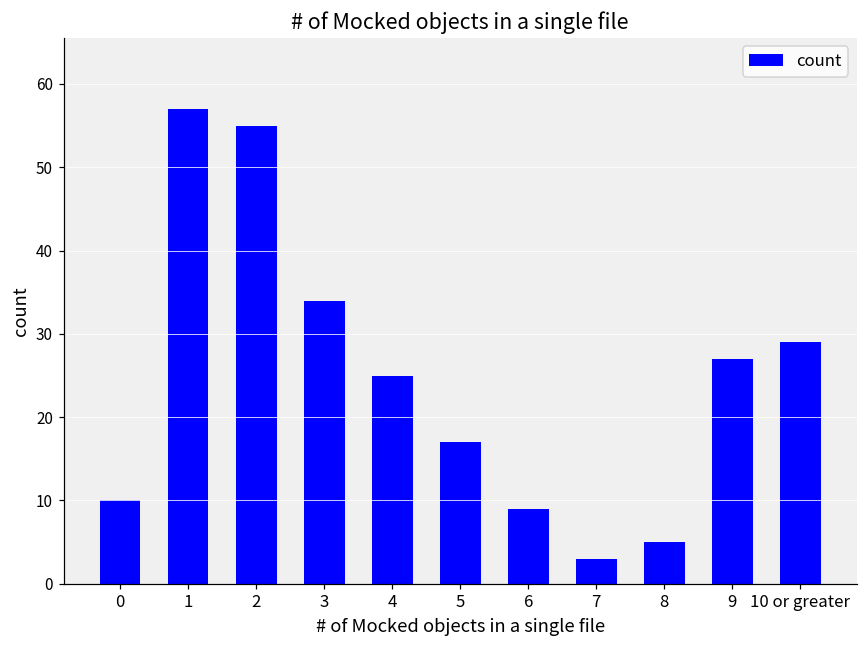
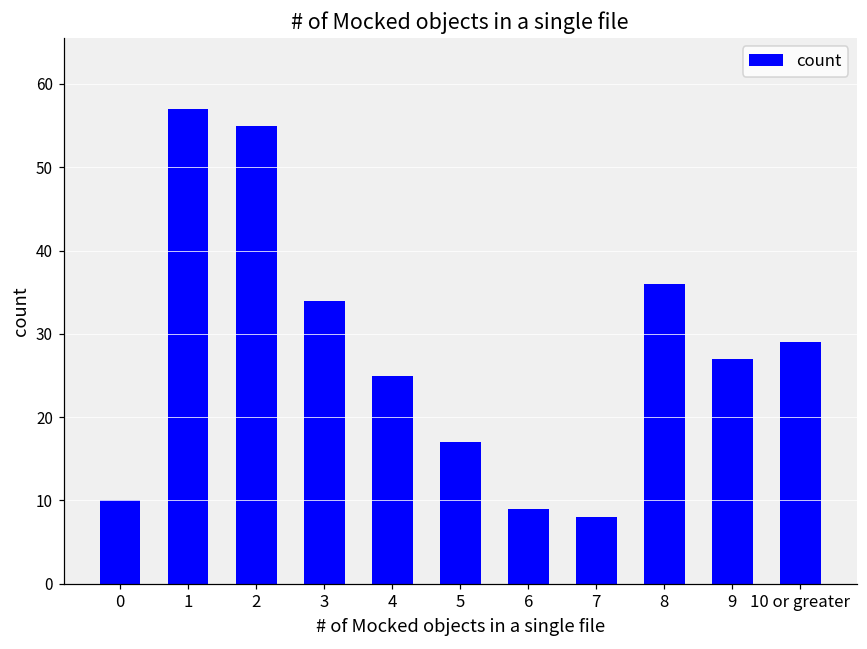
7: 3 -> 8
8: 5 -> 36
